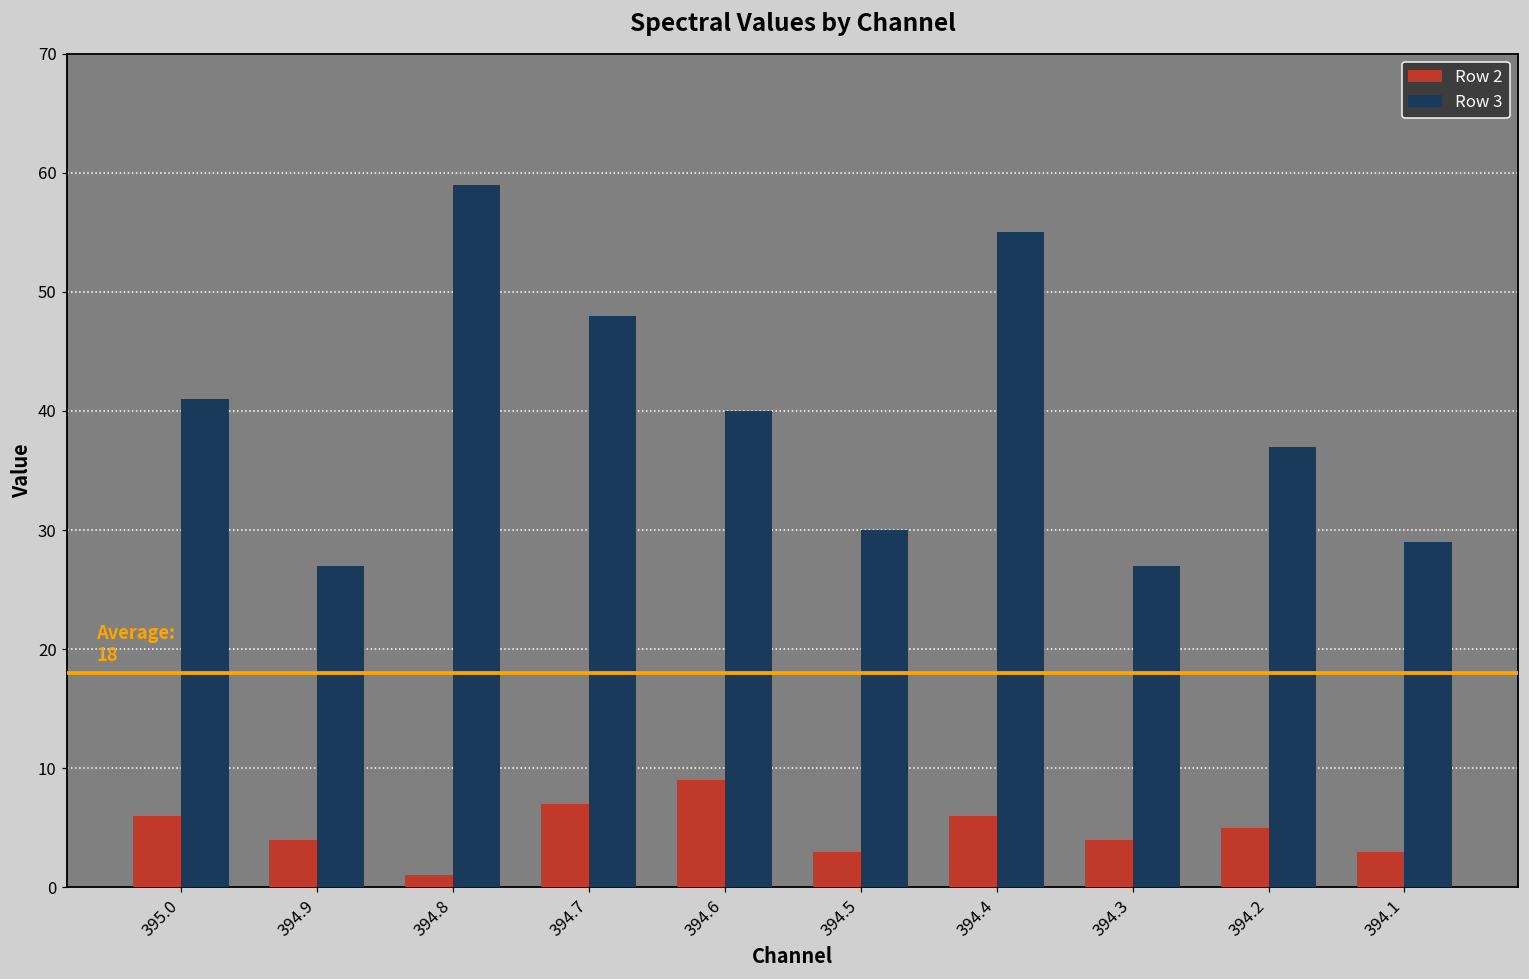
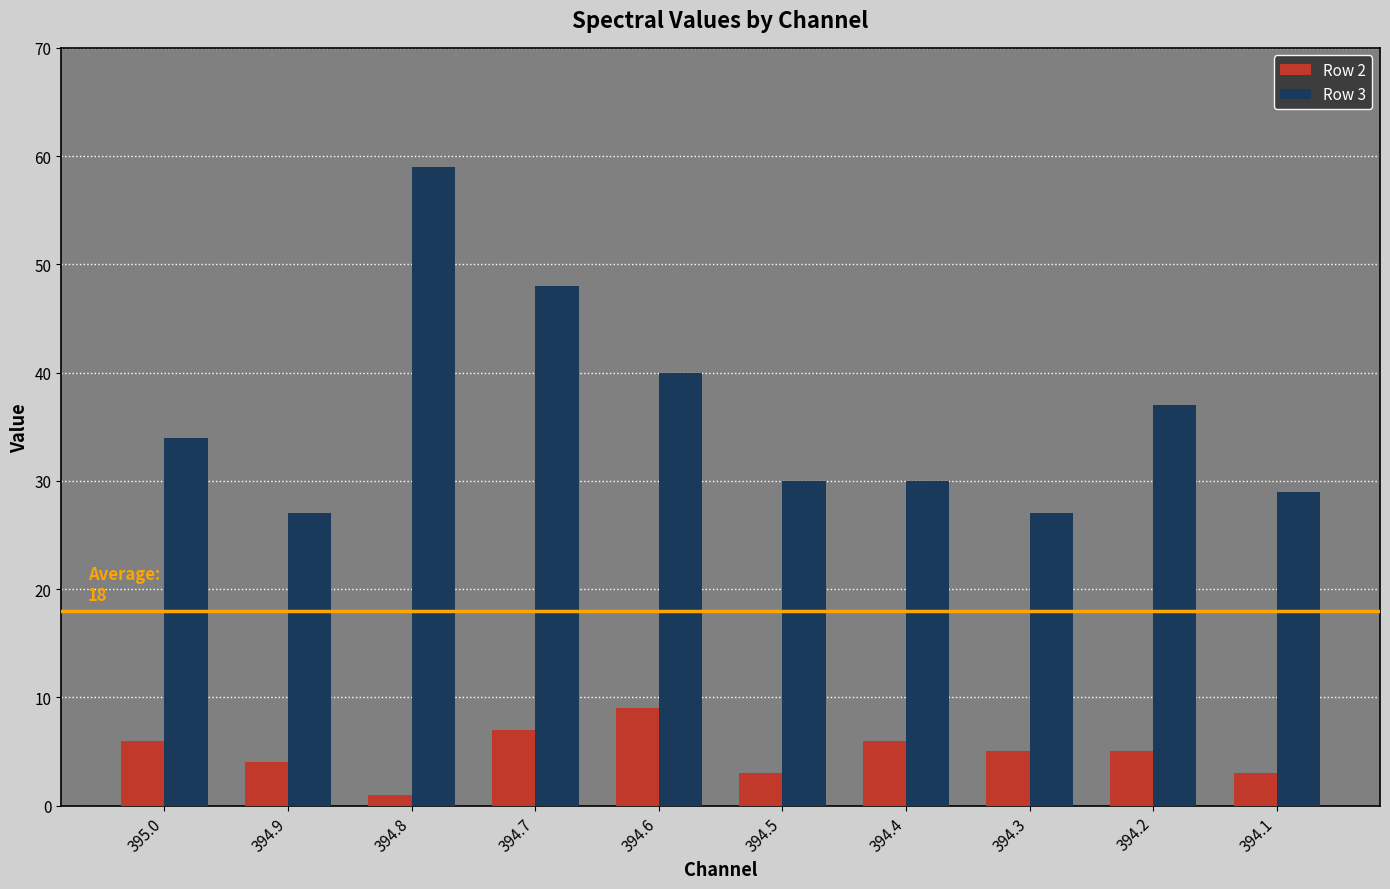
Row 3, 395.0: 41 -> 34
Row 3, 394.4: 55 -> 30
Row 2, 394.3: 4 -> 5
